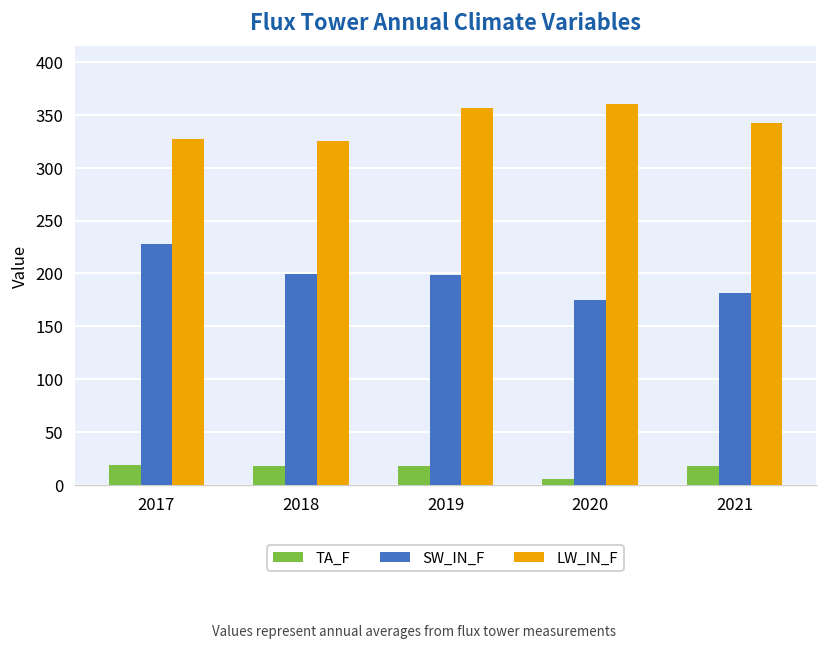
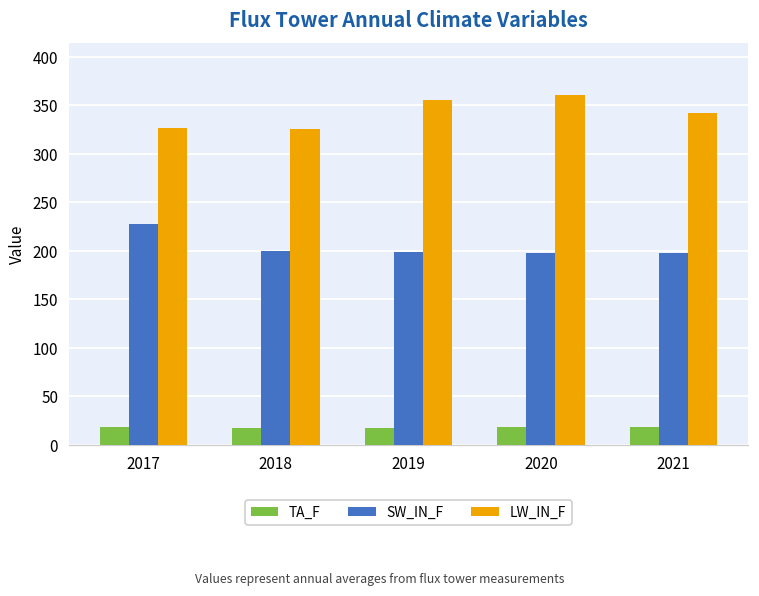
TA_F, 2020: 10 -> 20
SW_IN_F, 2020: 170 -> 200
SW_IN_F, 2021: 180 -> 200
